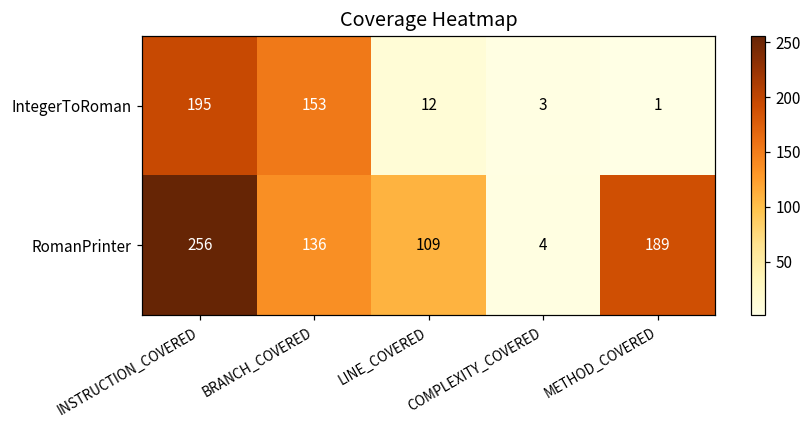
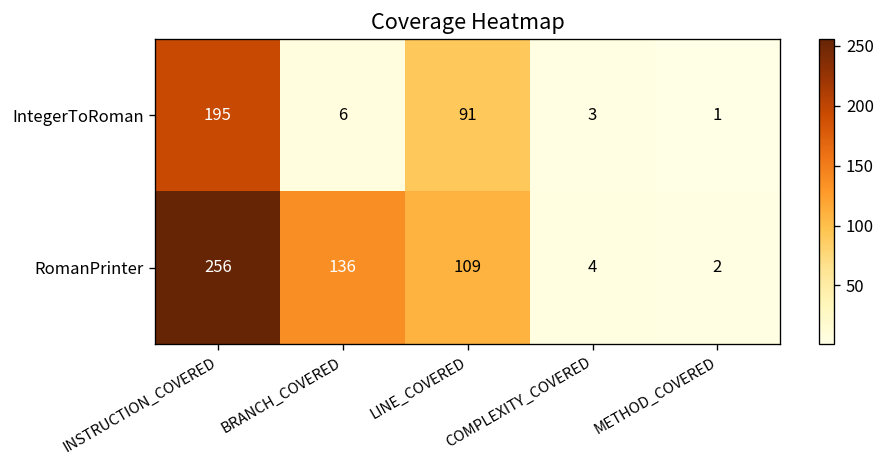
IntegerToRoman, BRANCH_COVERED: 153 -> 6
IntegerToRoman, LINE_COVERED: 12 -> 91
RomanPrinter, METHOD_COVERED: 189 -> 2
